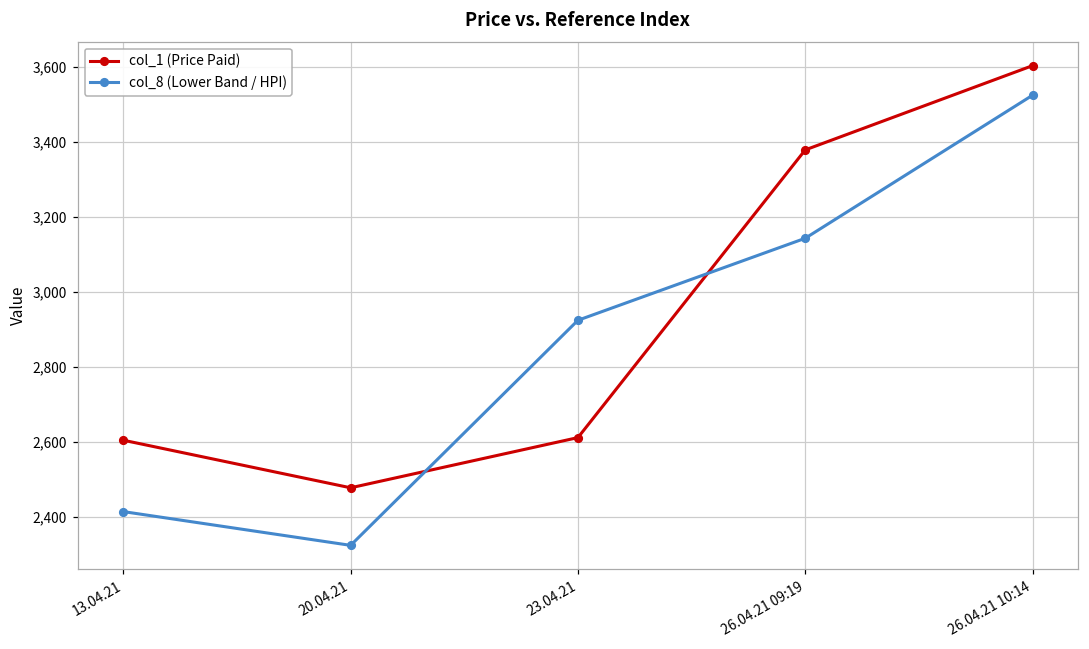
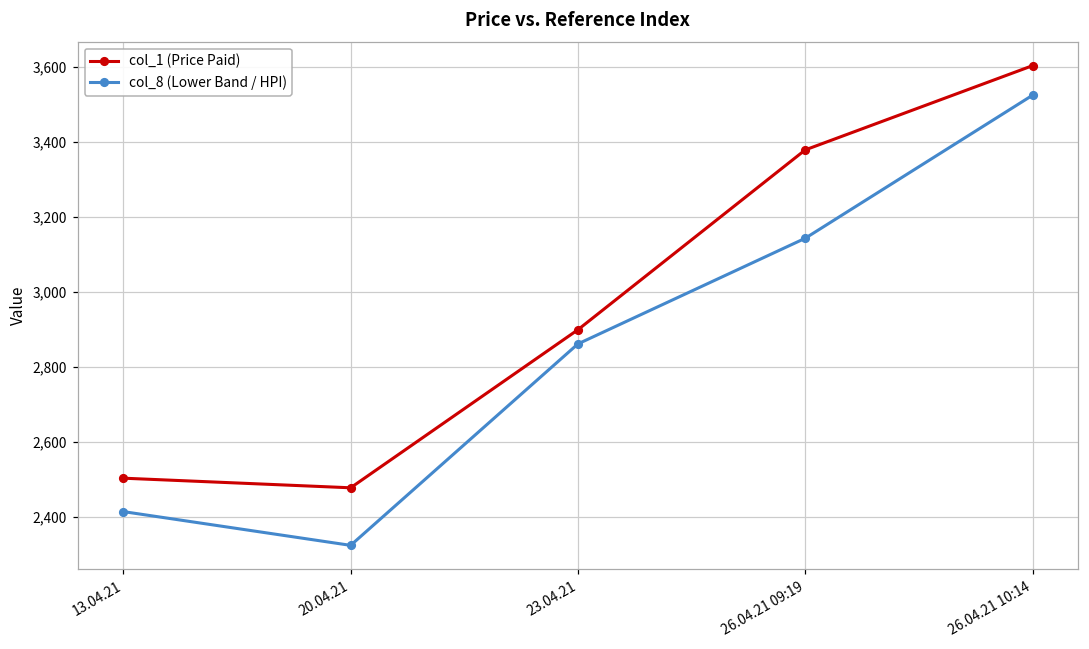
col_1 (Price Paid), 13.04.21: 2,610 -> 2,500
col_1 (Price Paid), 23.04.21: 2,610 -> 2,900
col_8 (Lower Band / HPI), 23.04.21: 2,930 -> 2,860
